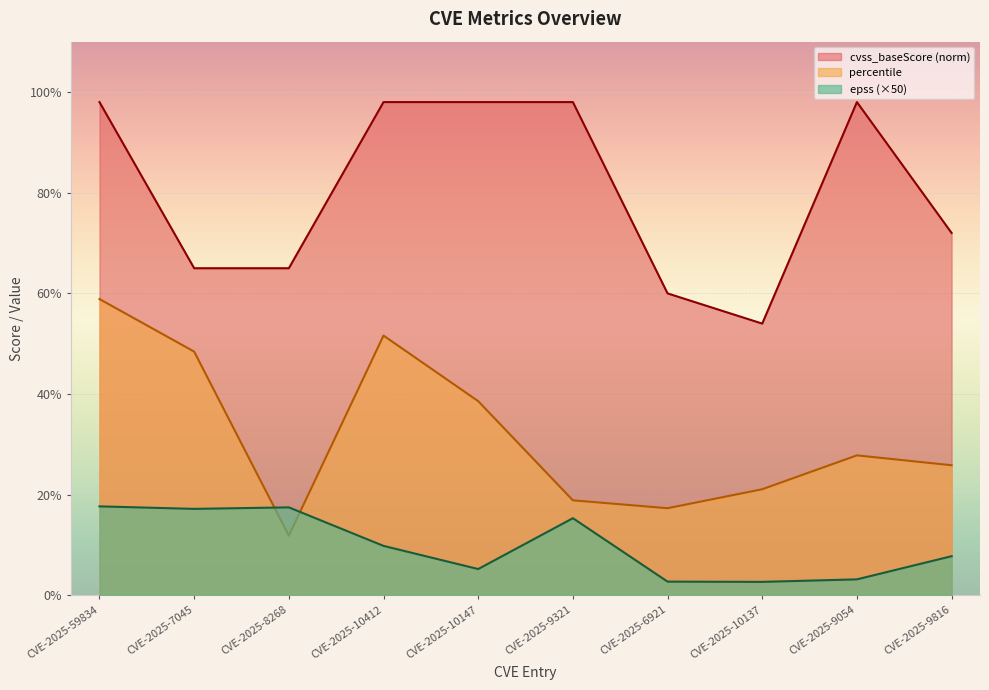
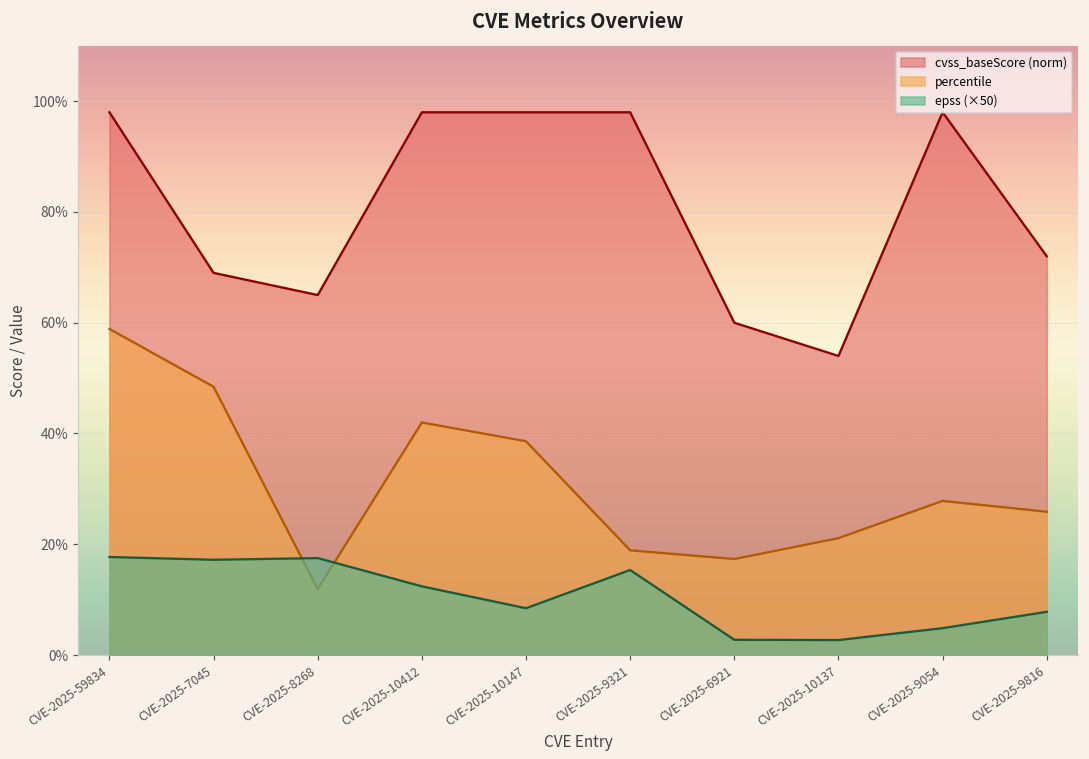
cvss_baseScore (norm), CVE-2025-7045: 65% -> 69%
percentile, CVE-2025-10412: 52% -> 42%
epss (×50), CVE-2025-10412: 10% -> 12%
epss (×50), CVE-2025-10147: 5% -> 8%
epss (×50), CVE-2025-9054: 3% -> 5%
